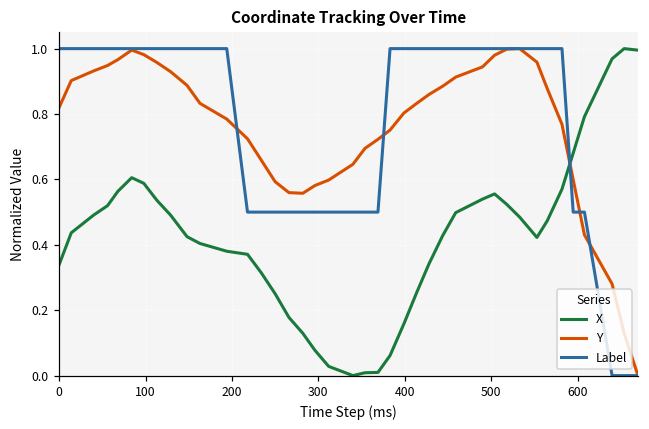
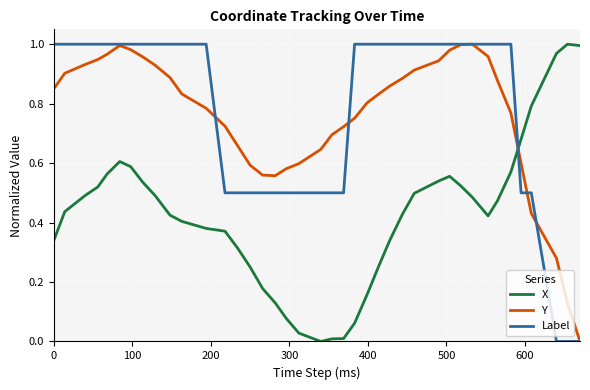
Y, 0: 0.82 -> 0.85
